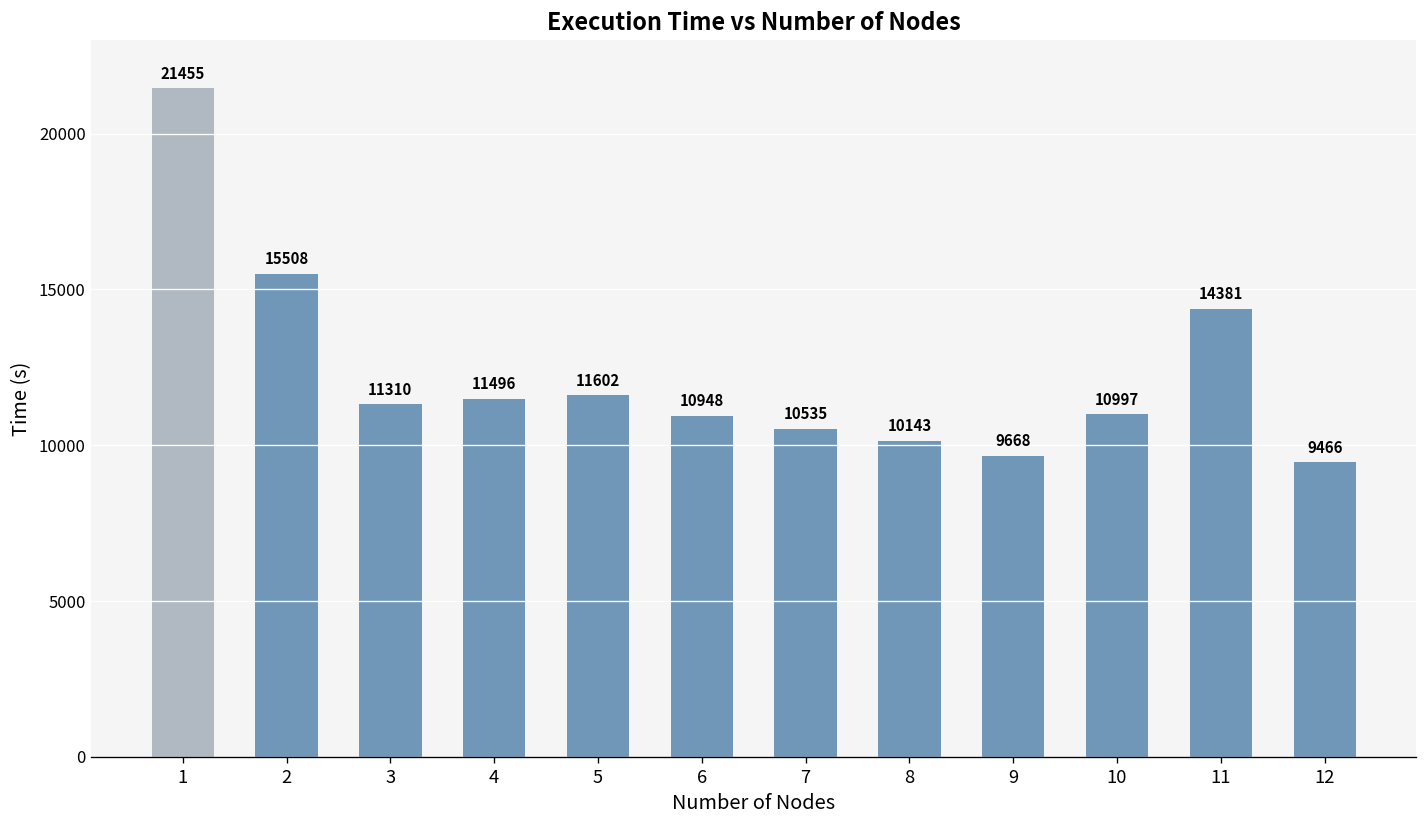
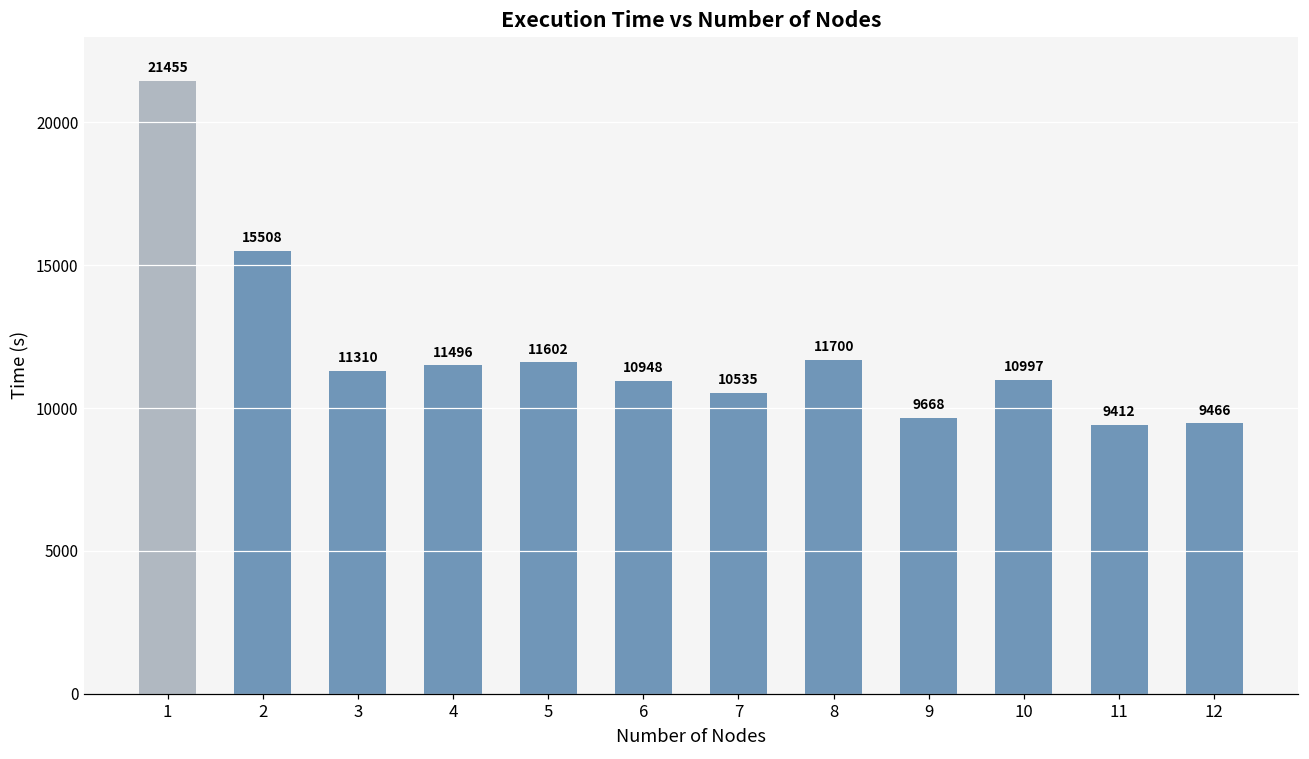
8: 10143 -> 11700
11: 14381 -> 9412
